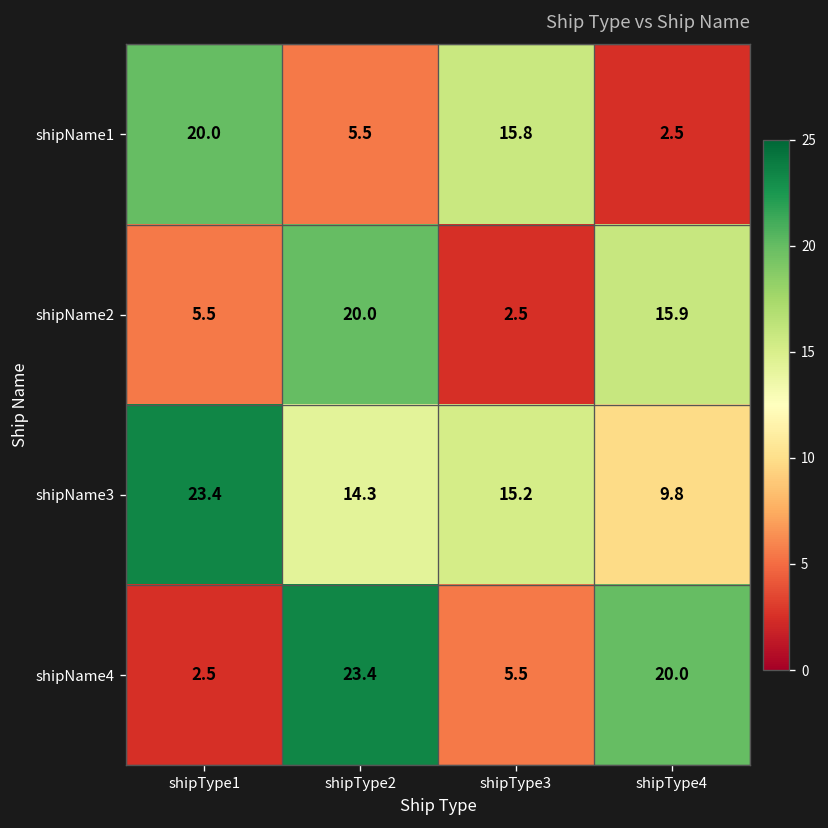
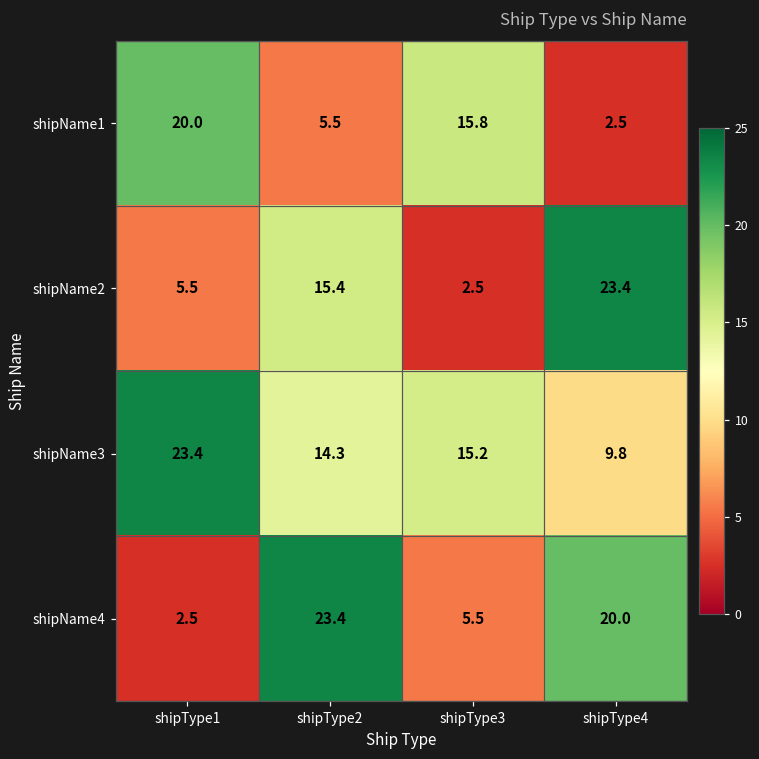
shipName2, shipType2: 20.0 -> 15.4
shipName2, shipType4: 15.9 -> 23.4
